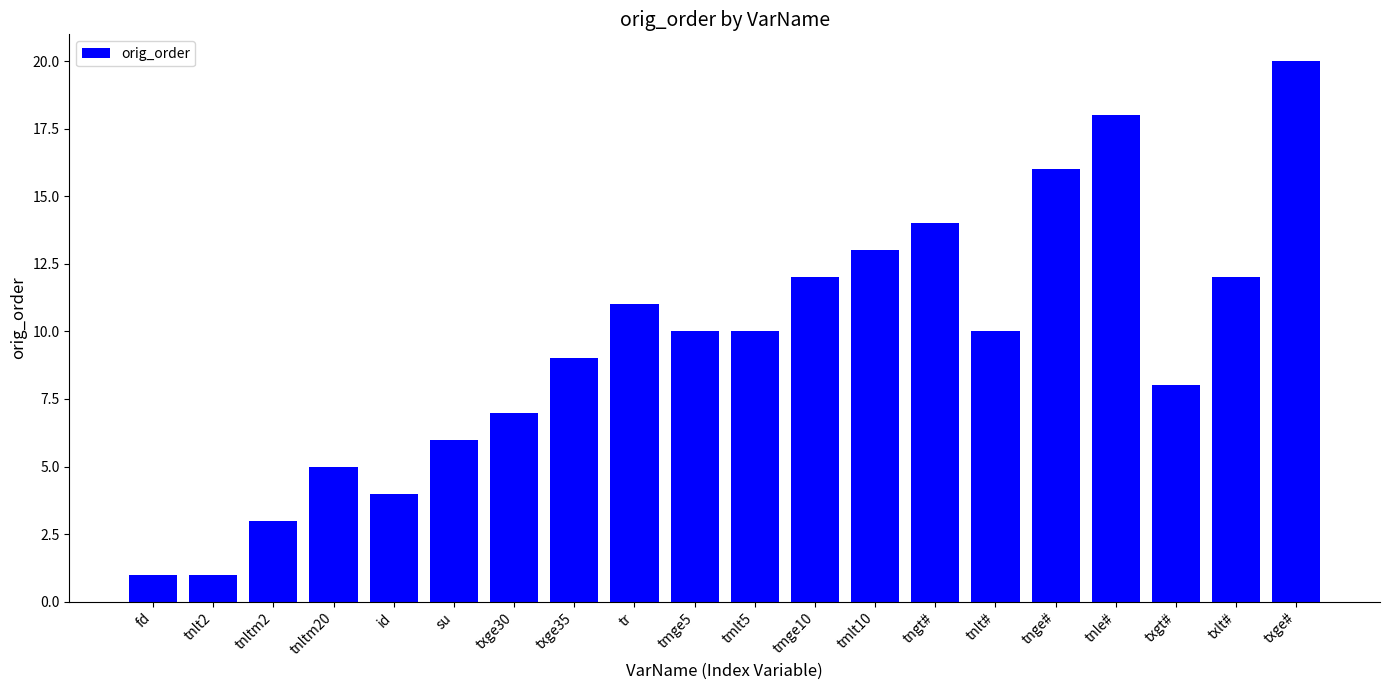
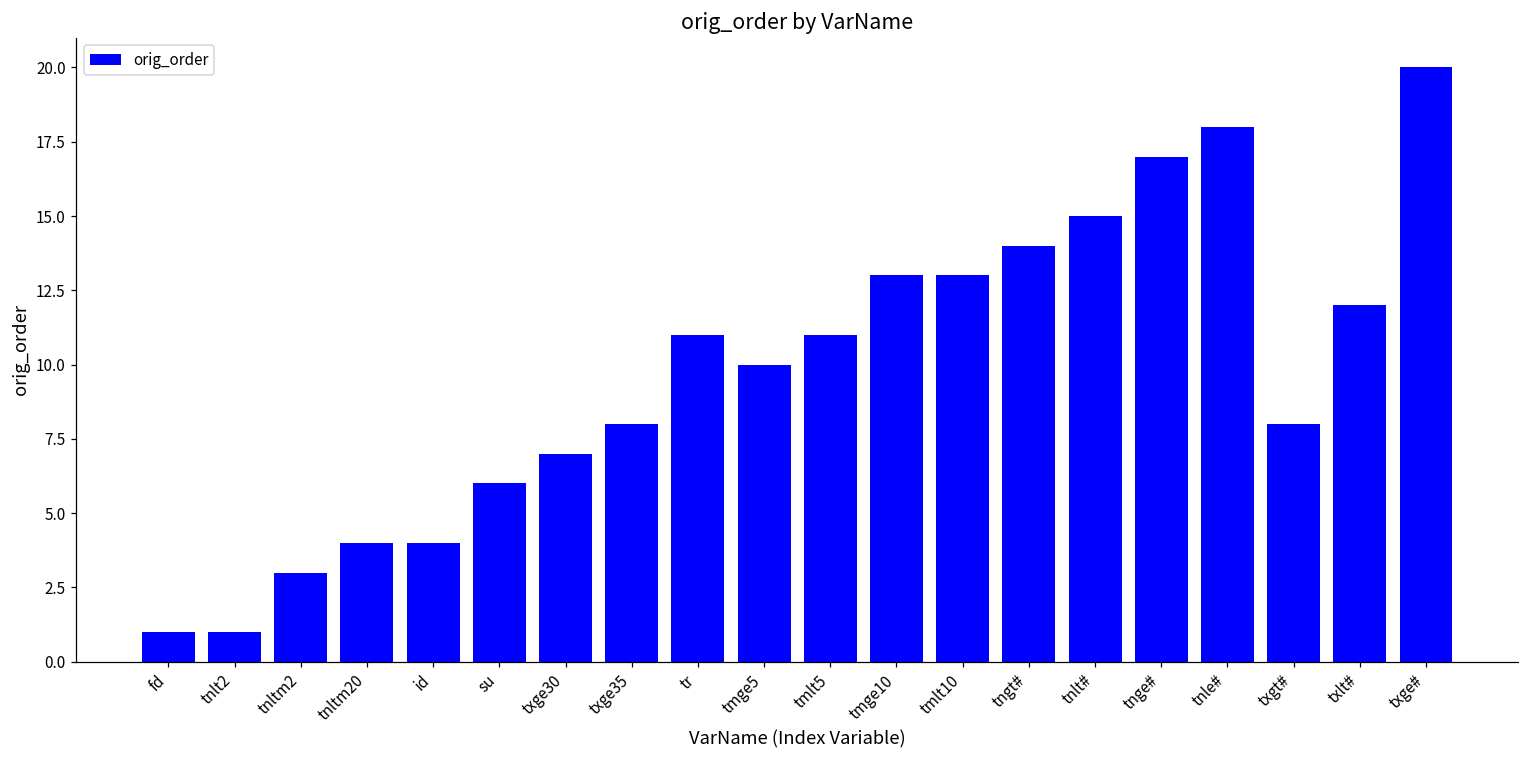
tnltm20: 5 -> 4
txge35: 9 -> 8
tmlt5: 10 -> 11
tmge10: 12 -> 13
tnlt#: 10 -> 15
tnge#: 16 -> 17
